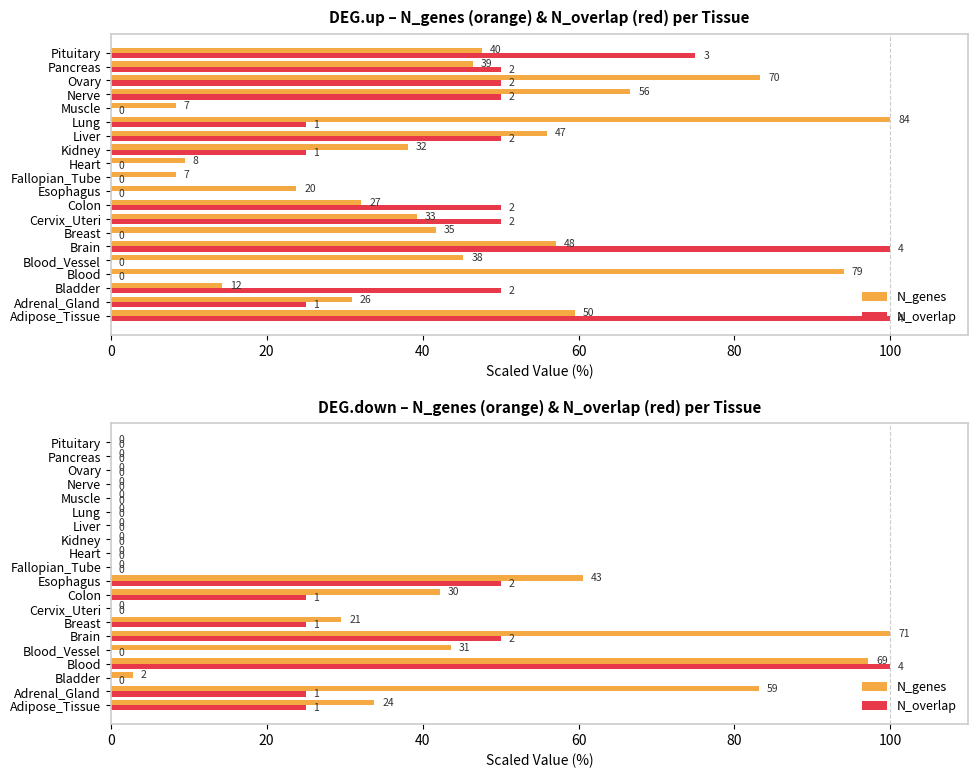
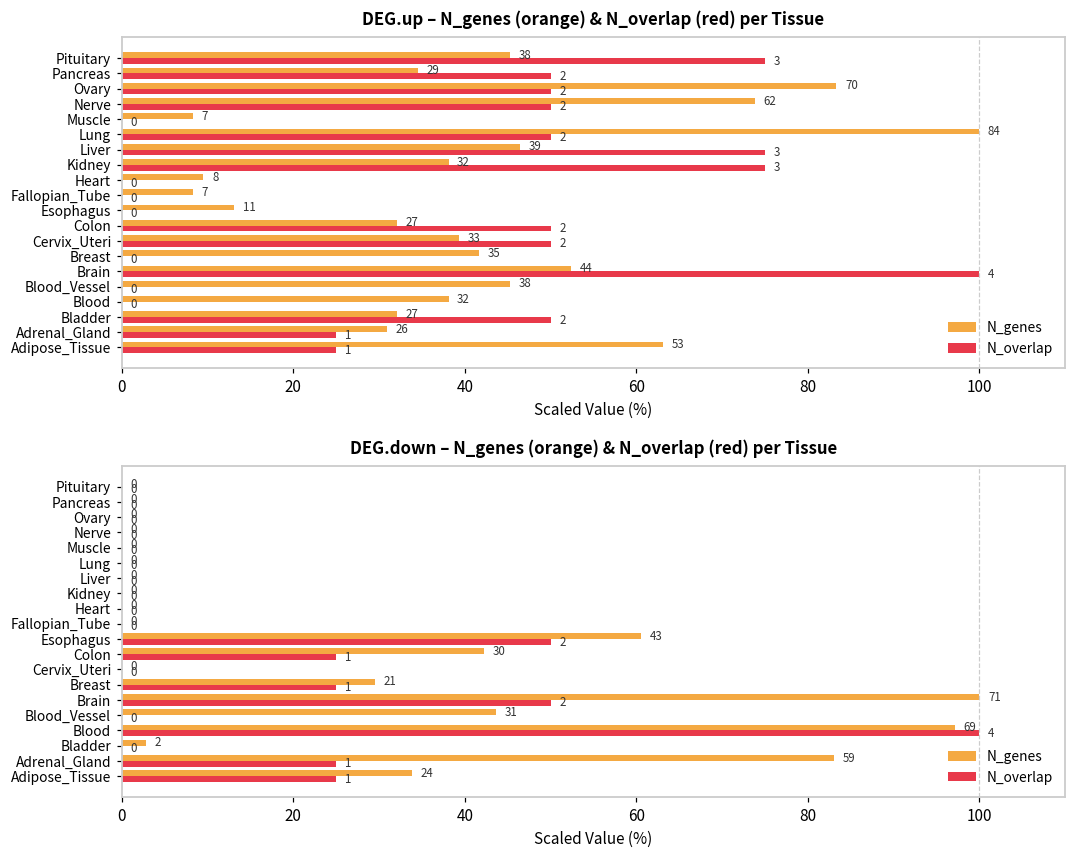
DEG.up – N_genes (orange) & N_overlap (red) per Tissue, N_genes, Pituitary: 40 -> 38
DEG.up – N_genes (orange) & N_overlap (red) per Tissue, N_genes, Pancreas: 39 -> 29
DEG.up – N_genes (orange) & N_overlap (red) per Tissue, N_genes, Nerve: 56 -> 62
DEG.up – N_genes (orange) & N_overlap (red) per Tissue, N_overlap, Lung: 1 -> 2
DEG.up – N_genes (orange) & N_overlap (red) per Tissue, N_genes, Liver: 47 -> 39
DEG.up – N_genes (orange) & N_overlap (red) per Tissue, N_overlap, Liver: 2 -> 3
DEG.up – N_genes (orange) & N_overlap (red) per Tissue, N_overlap, Kidney: 1 -> 3
DEG.up – N_genes (orange) & N_overlap (red) per Tissue, N_genes, Esophagus: 20 -> 11
DEG.up – N_genes (orange) & N_overlap (red) per Tissue, N_genes, Brain: 48 -> 44
DEG.up – N_genes (orange) & N_overlap (red) per Tissue, N_genes, Blood: 79 -> 32
DEG.up – N_genes (orange) & N_overlap (red) per Tissue, N_genes, Bladder: 12 -> 27
DEG.up – N_genes (orange) & N_overlap (red) per Tissue, N_genes, Adipose_Tissue: 50 -> 53
DEG.up – N_genes (orange) & N_overlap (red) per Tissue, N_overlap, Adipose_Tissue: 4 -> 1
